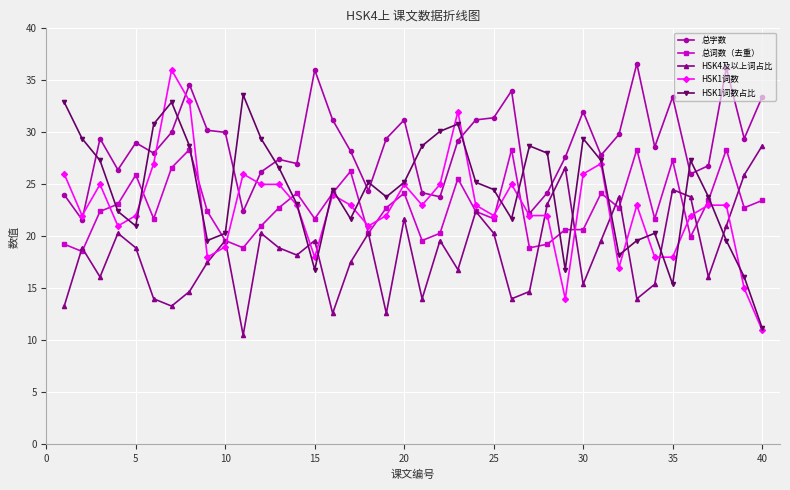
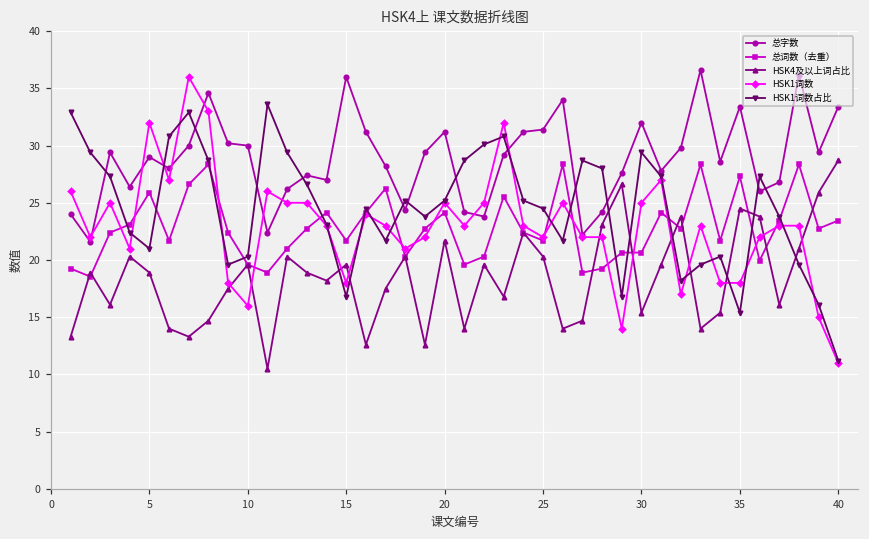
HSK1词数, 5: 22 -> 32
HSK1词数, 10: 19 -> 16
HSK1词数, 30: 26 -> 25
